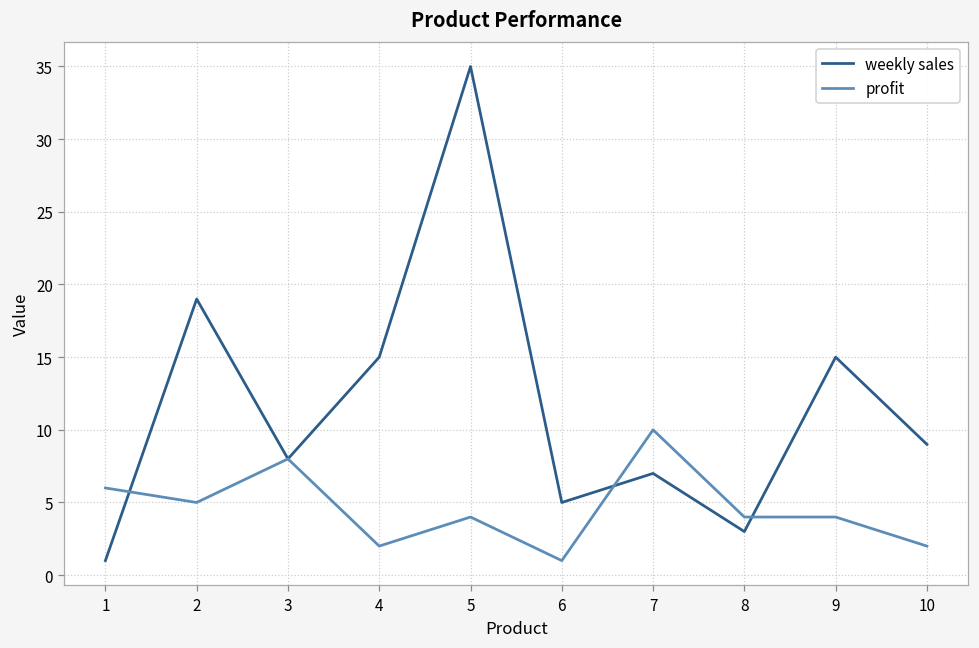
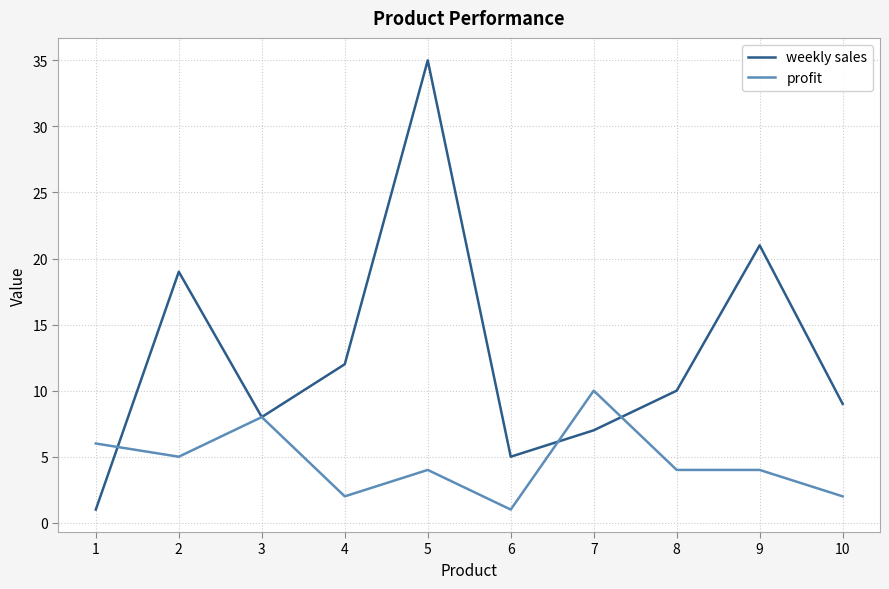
weekly sales, 4: 15 -> 12
weekly sales, 8: 3 -> 10
weekly sales, 9: 15 -> 21
